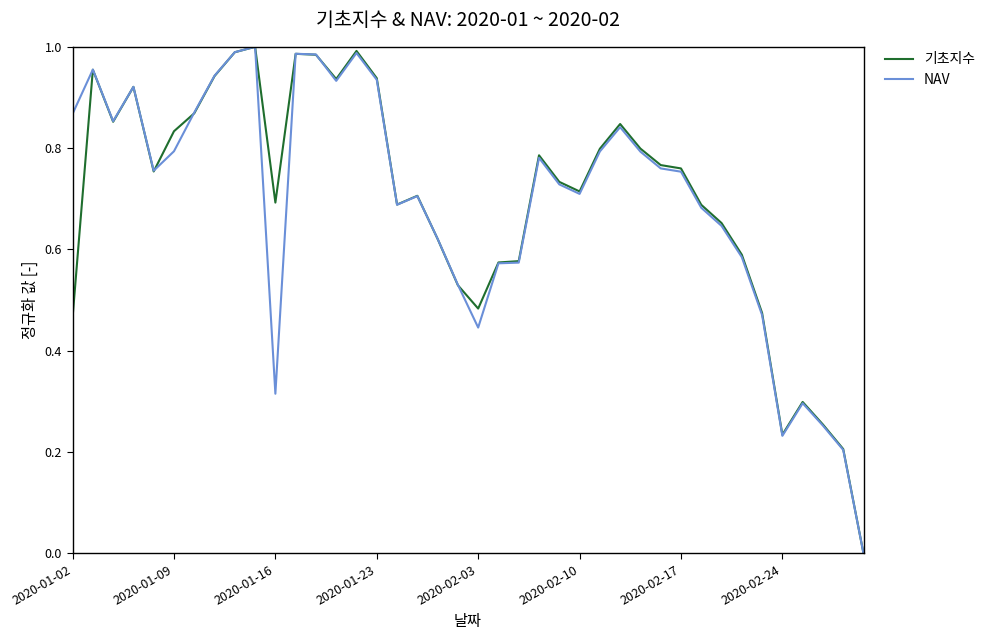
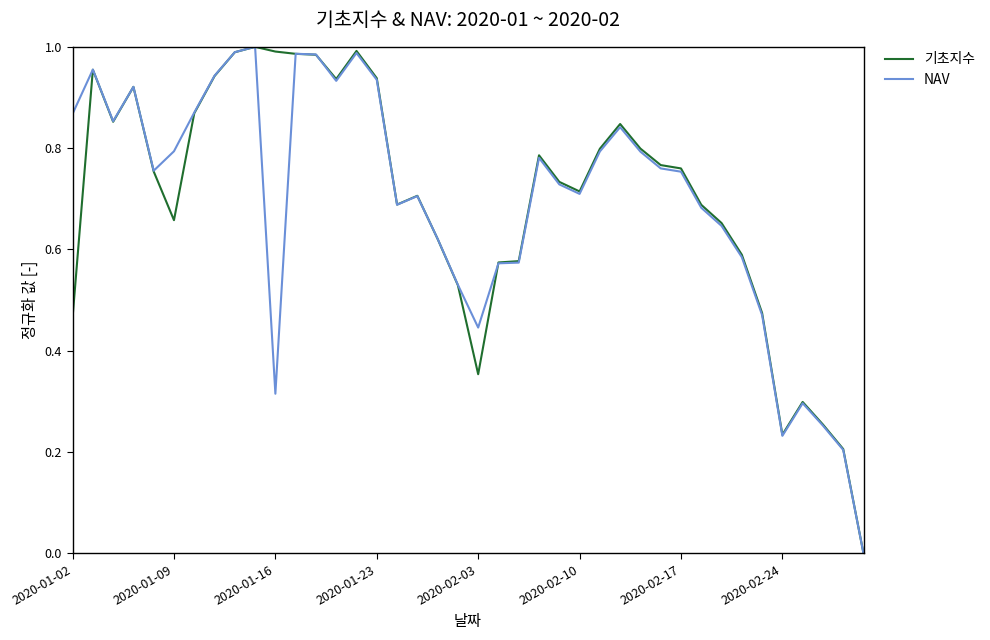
기초지수, 2020-01-09: 0.83 -> 0.66
기초지수, 2020-01-16: 0.69 -> 0.99
기초지수, 2020-02-03: 0.48 -> 0.35
